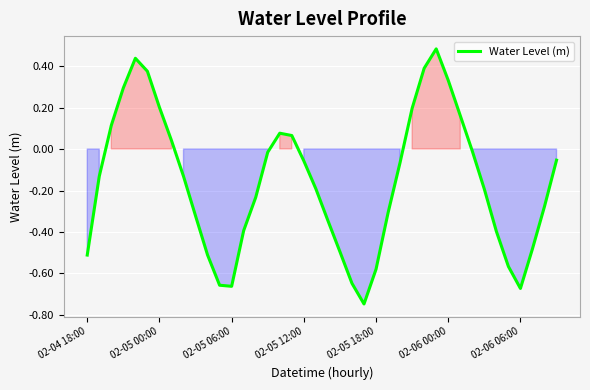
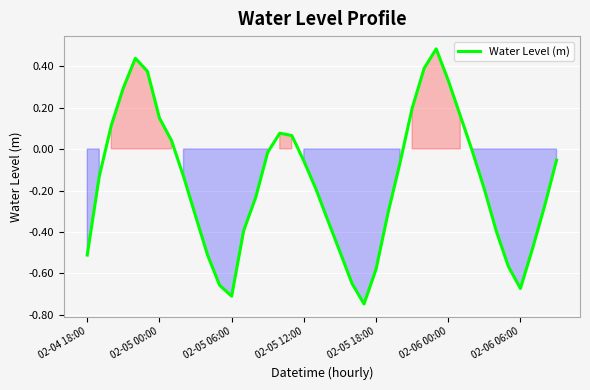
02-05 00:00: 0.20 -> 0.15
02-05 06:00: -0.66 -> -0.71
